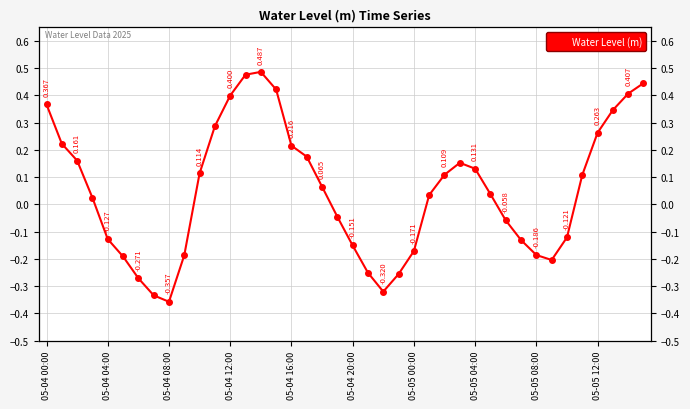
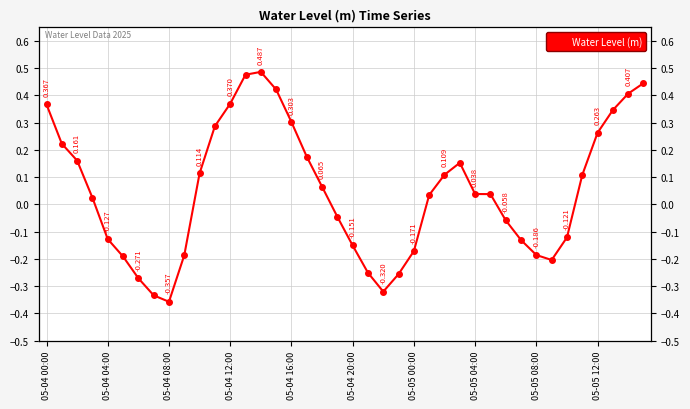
05-04 12:00: 0.400 -> 0.370
05-04 16:00: 0.216 -> 0.303
05-05 04:00: 0.131 -> 0.038
